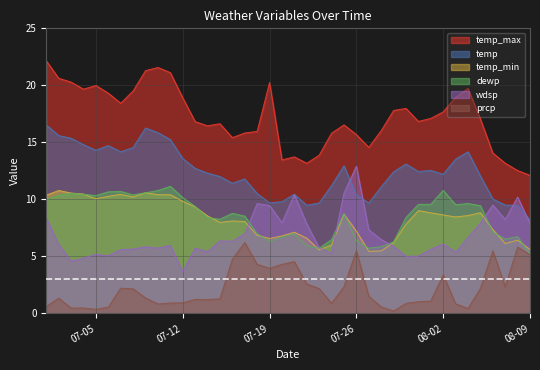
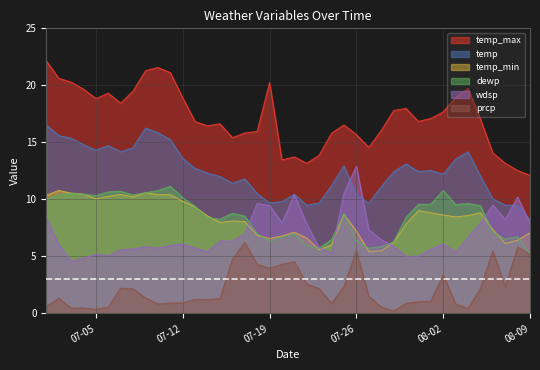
temp_max, 07-05: 20.0 -> 18.8
wdsp, 07-12: 3.7 -> 6.1
temp_min, 08-09: 5.6 -> 7.1
